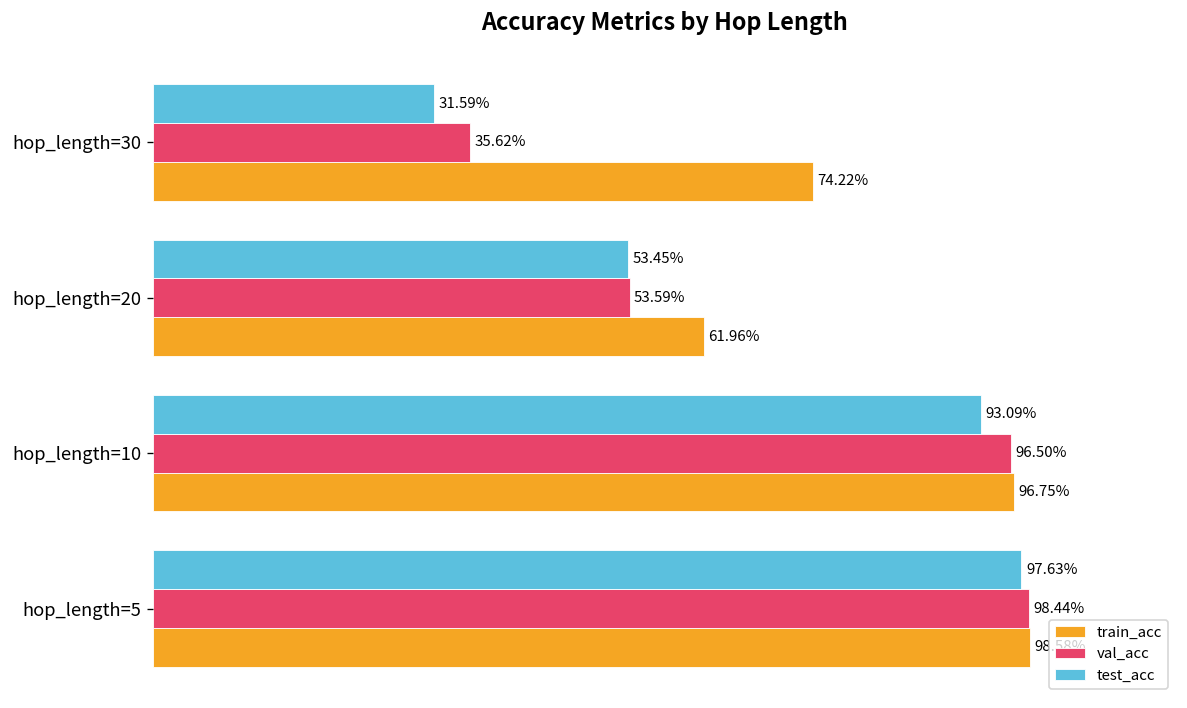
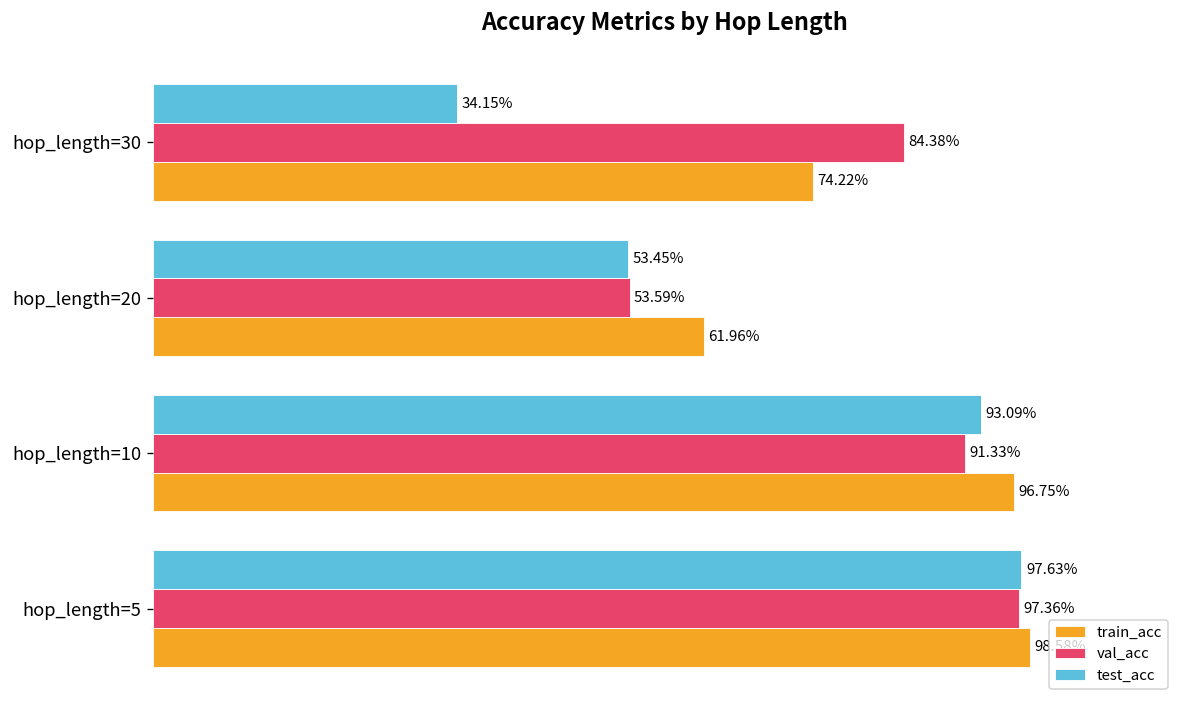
test_acc, hop_length=30: 31.59% -> 34.15%
val_acc, hop_length=30: 35.62% -> 84.38%
val_acc, hop_length=10: 96.50% -> 91.33%
val_acc, hop_length=5: 98.44% -> 97.36%
